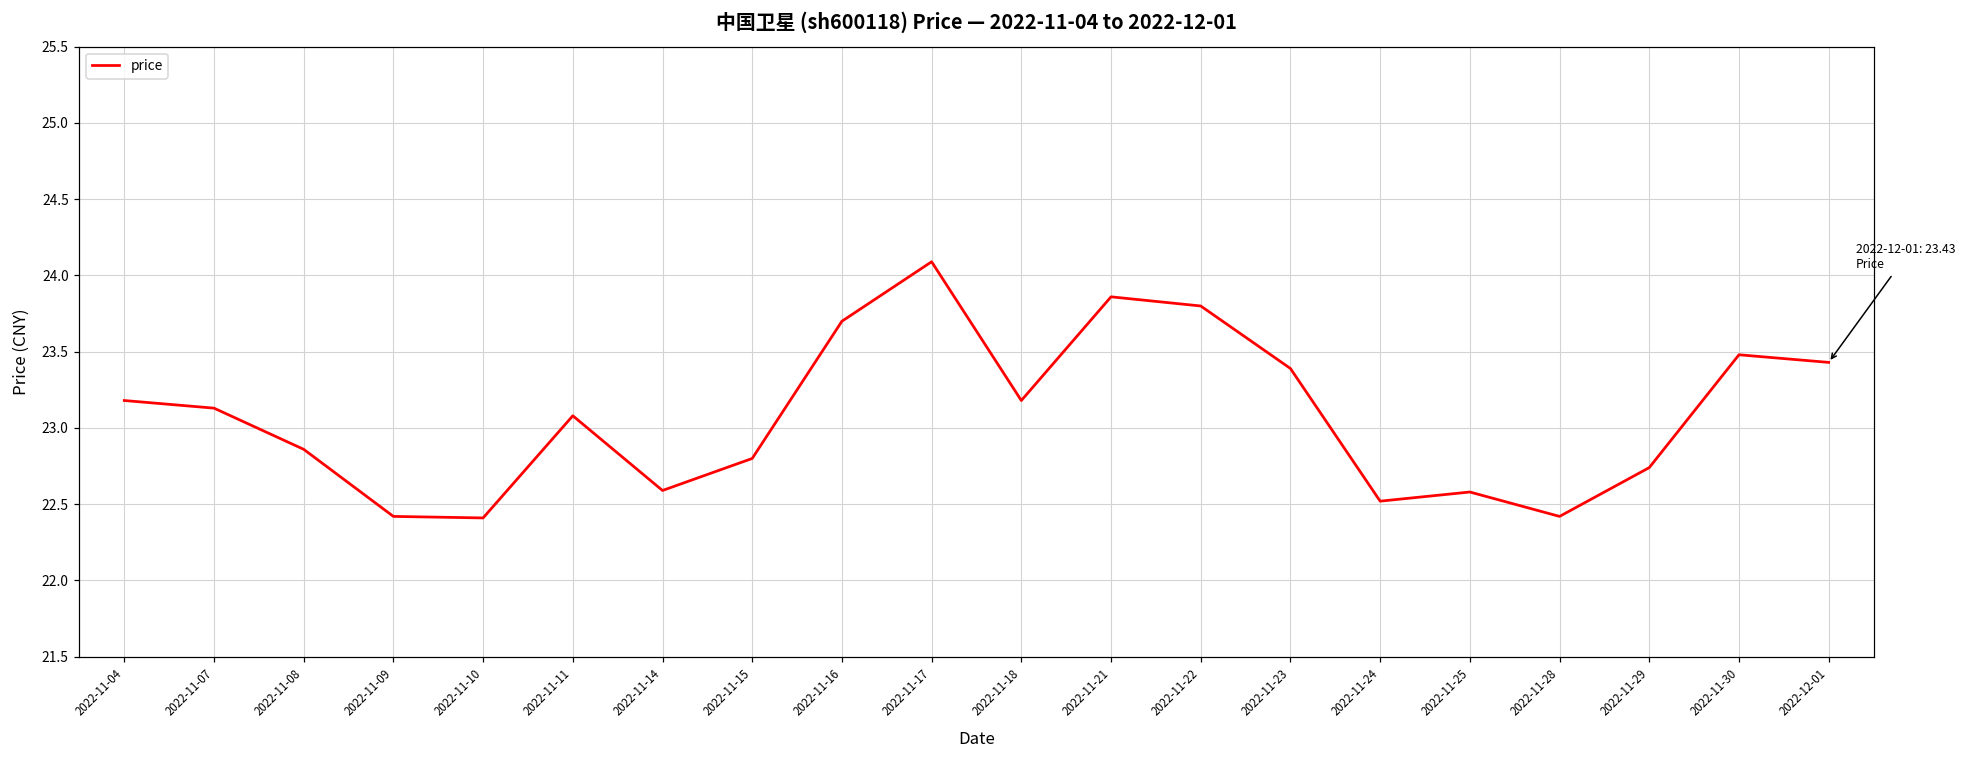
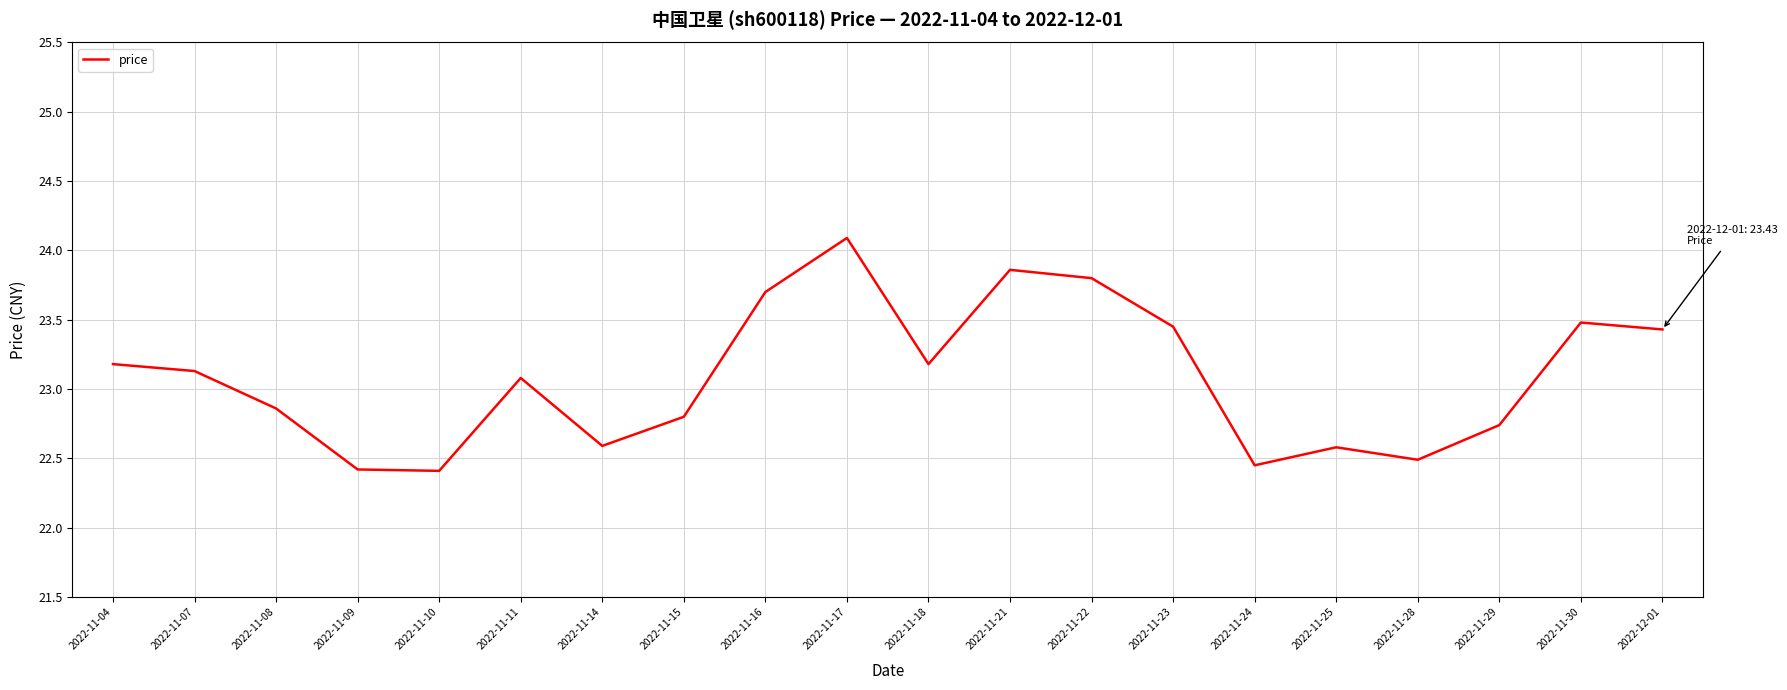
2022-11-23: 23.39 -> 23.45
2022-11-24: 22.52 -> 22.45
2022-11-28: 22.42 -> 22.49
